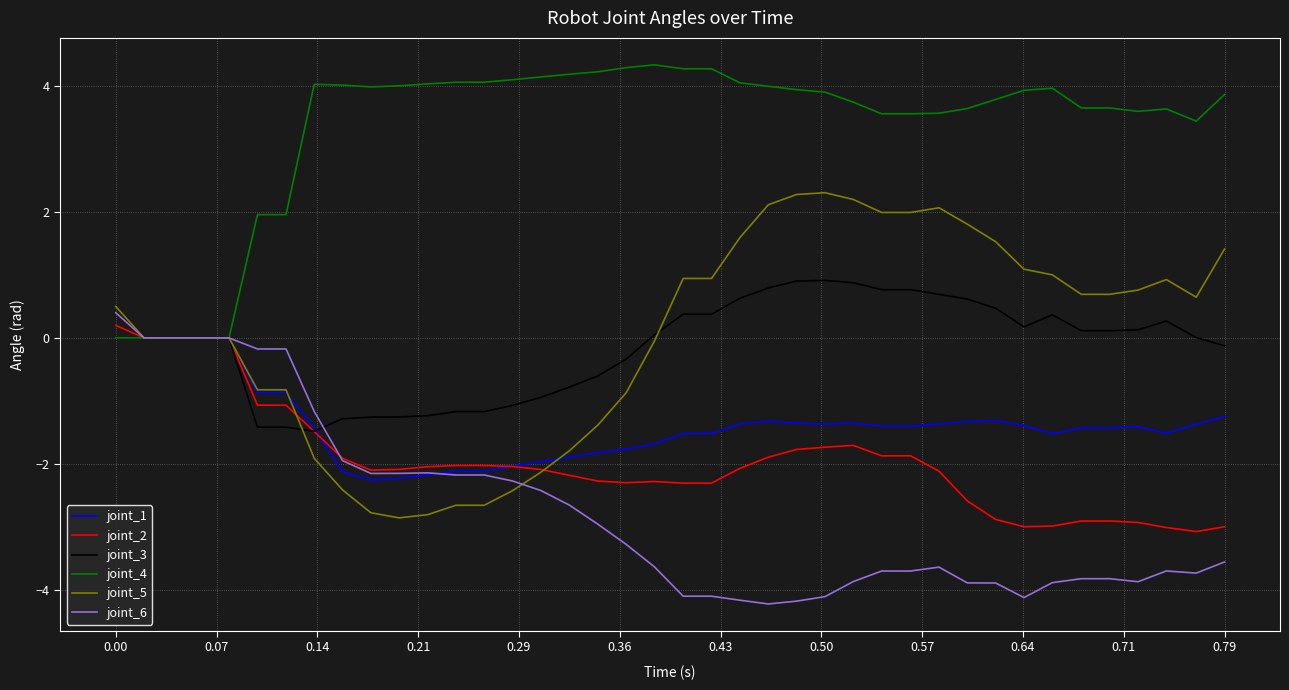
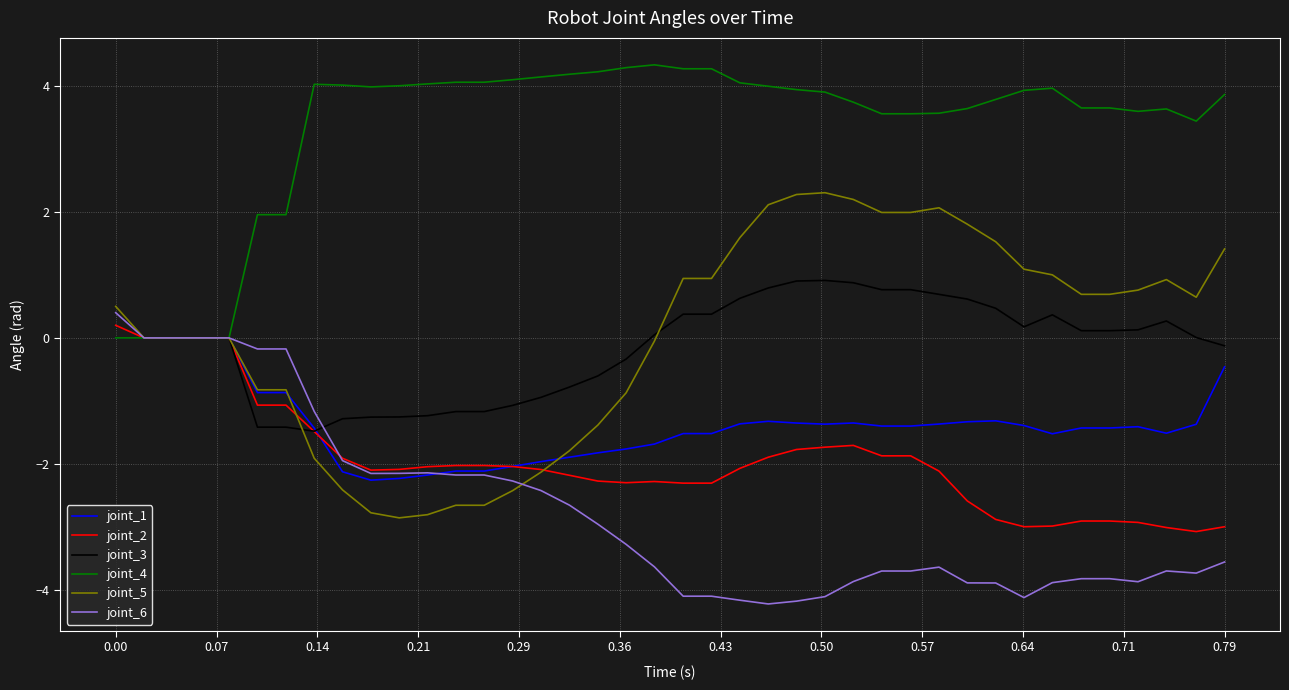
joint_1, 0.79: -1.2 -> -0.5
